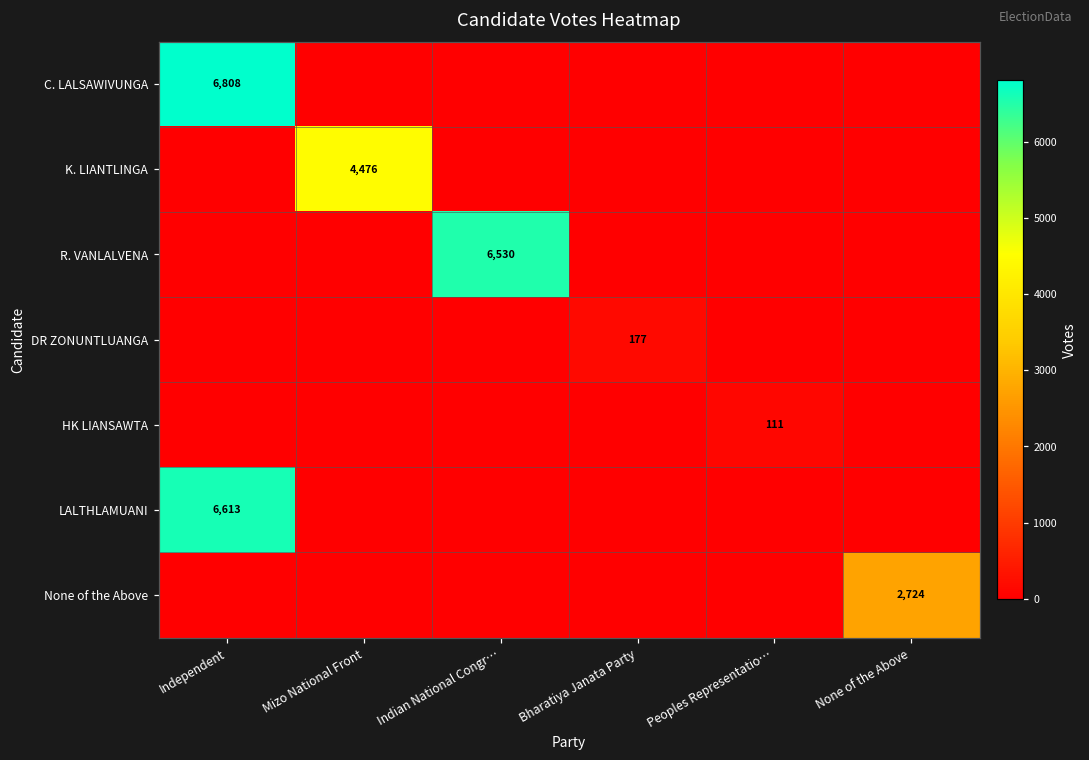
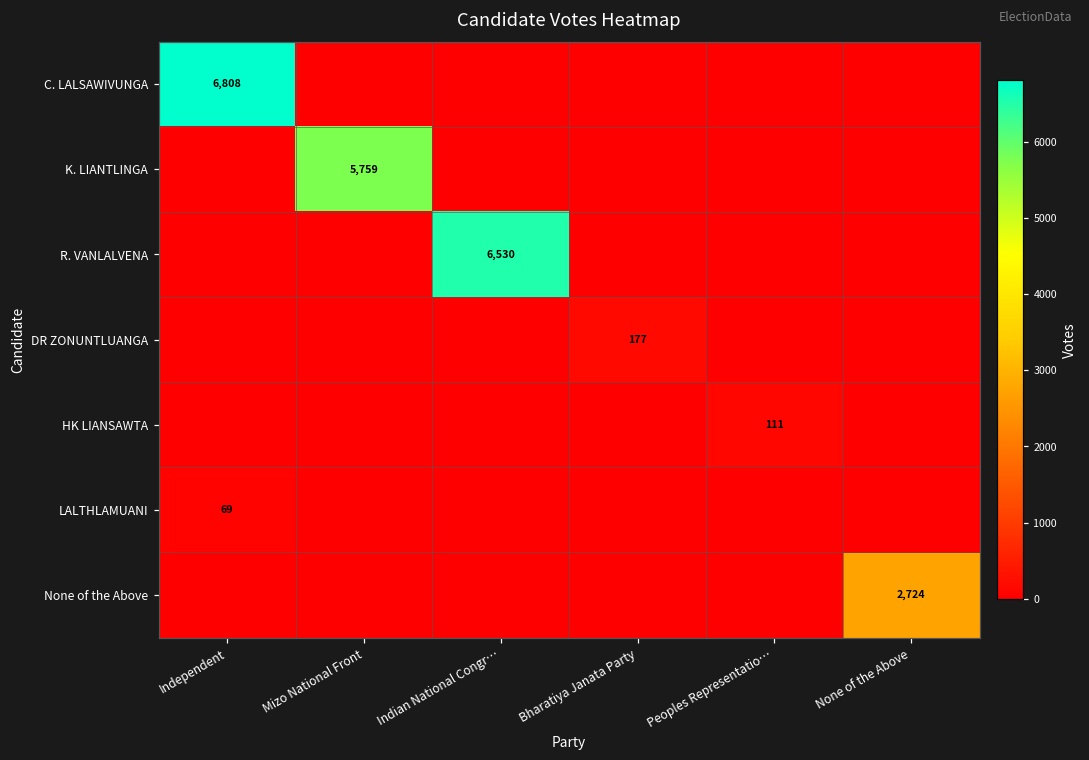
K. LIANTLINGA, Mizo National Front: 4,476 -> 5,759
LALTHLAMUANI, Independent: 6,613 -> 69
